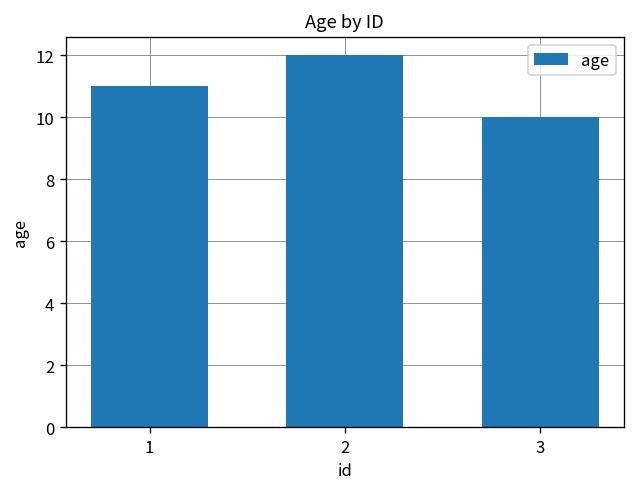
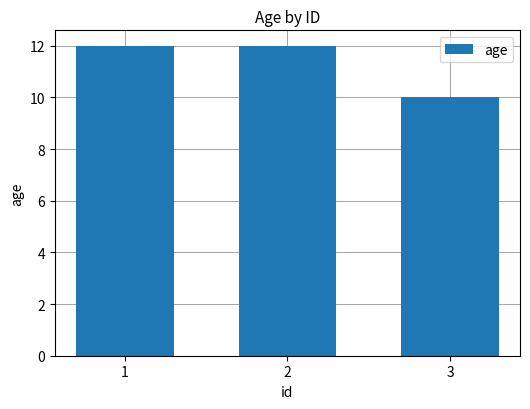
1: 11 -> 12
